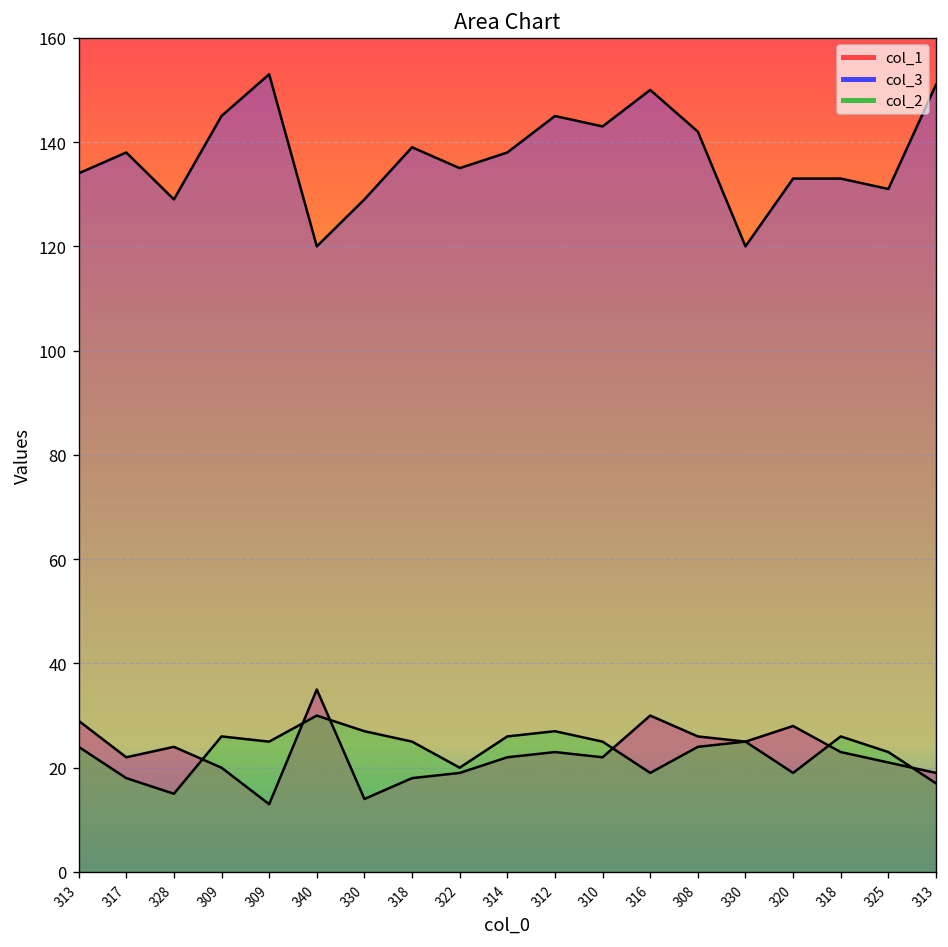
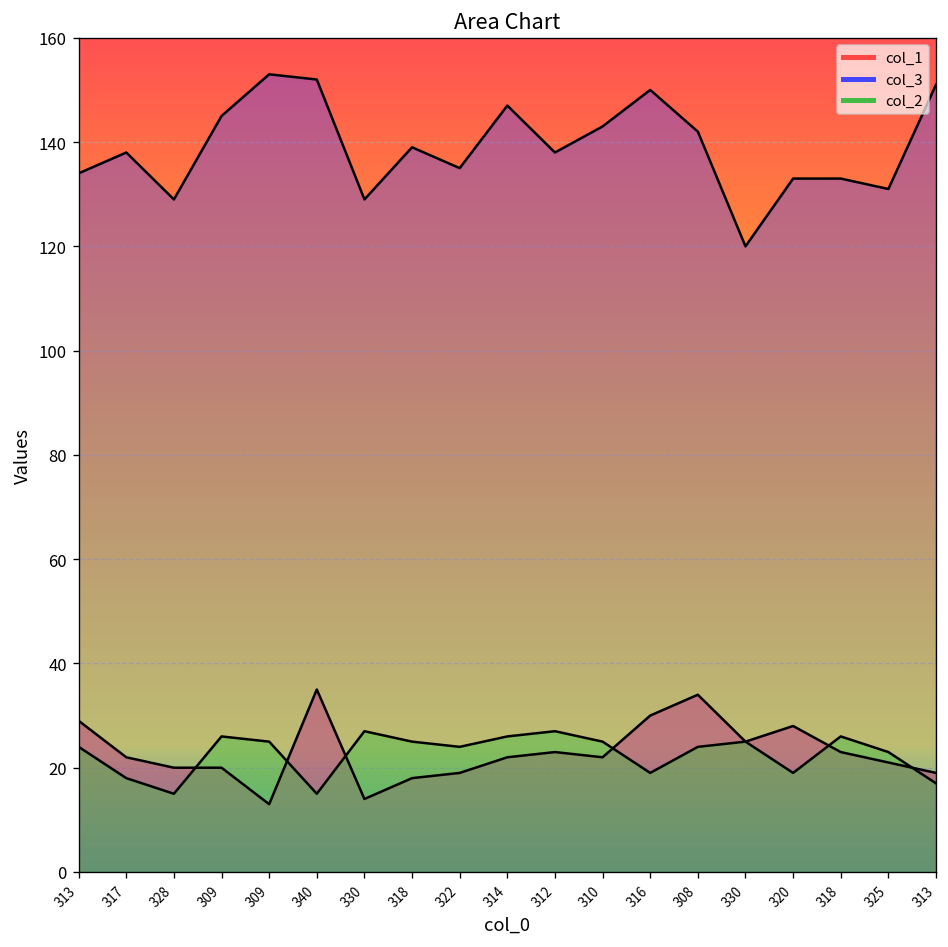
col_1, 328: 24 -> 20
col_3, 340: 120 -> 152
col_2, 340: 30 -> 15
col_2, 322: 20 -> 24
col_3, 314: 138 -> 147
col_3, 312: 145 -> 138
col_1, 308: 26 -> 34
